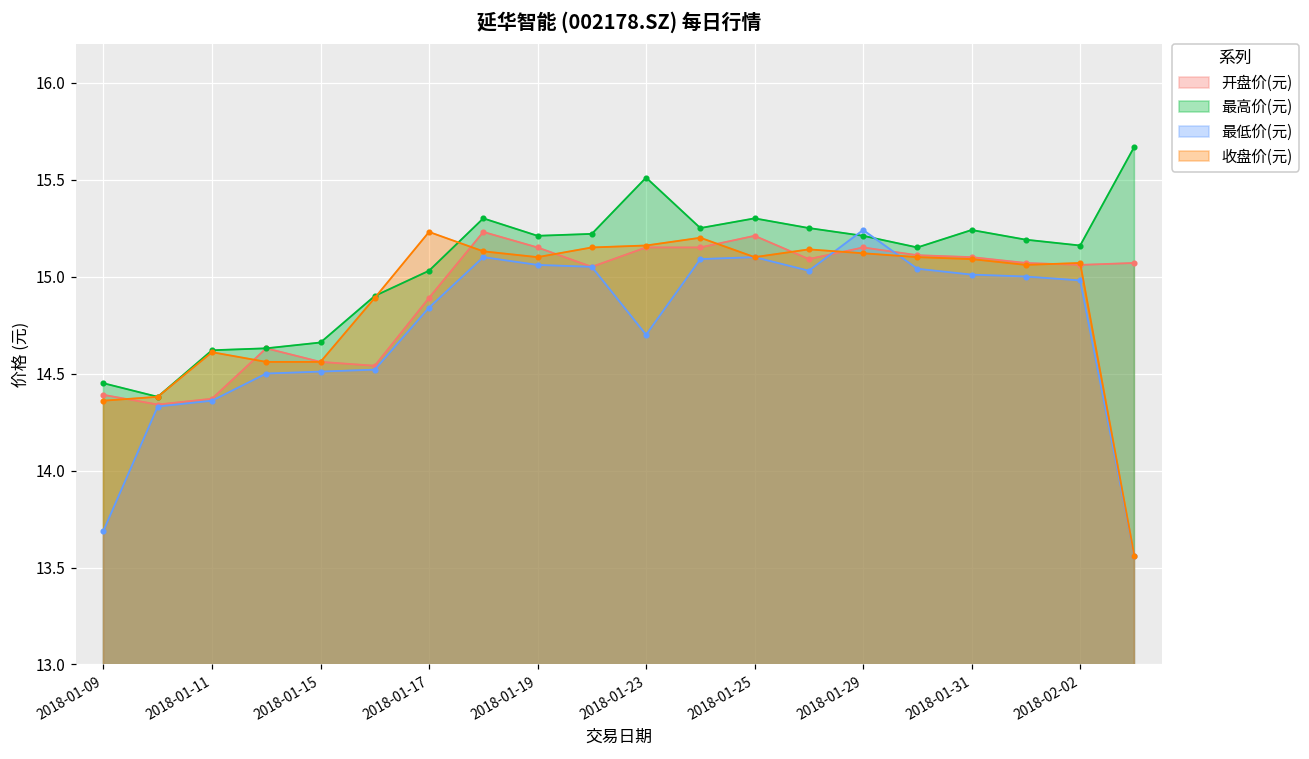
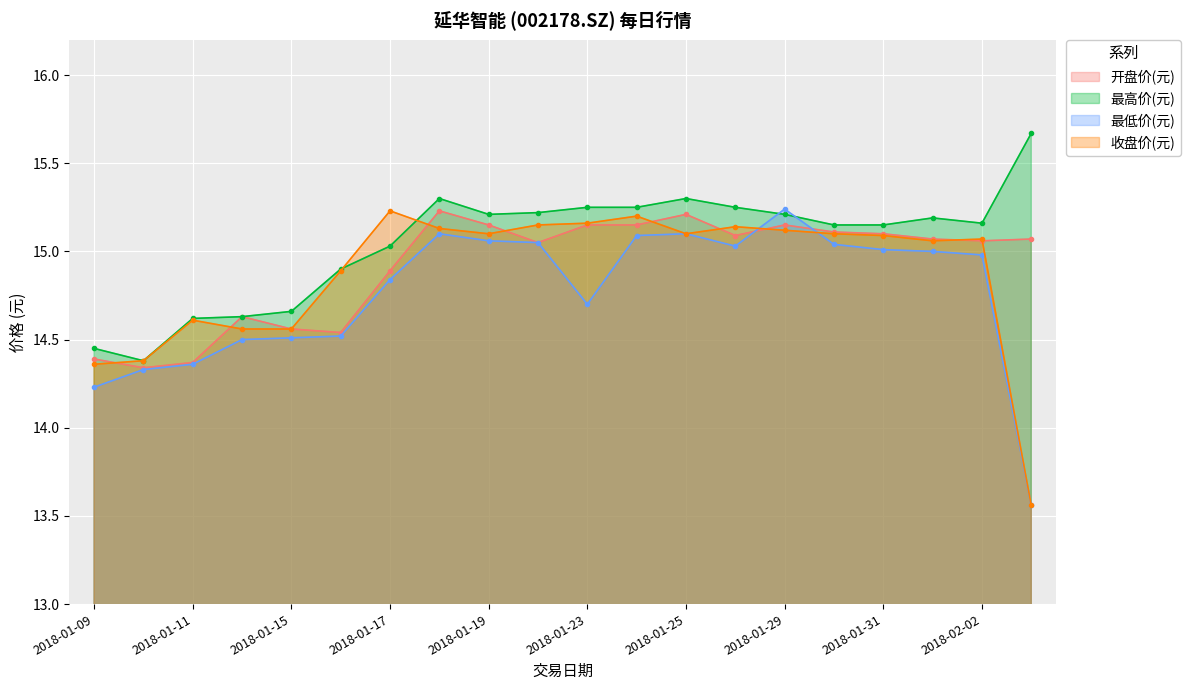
最低价(元), 2018-01-09: 13.69 -> 14.23
最高价(元), 2018-01-23: 15.51 -> 15.25
最高价(元), 2018-01-31: 15.24 -> 15.15
